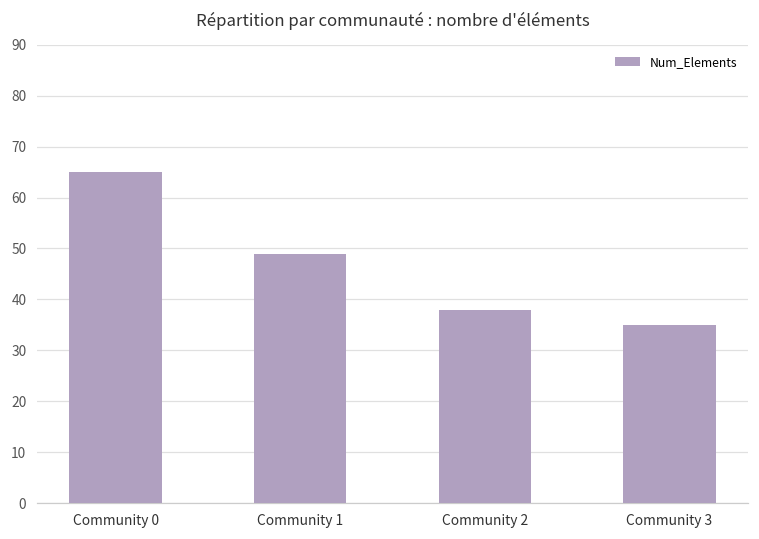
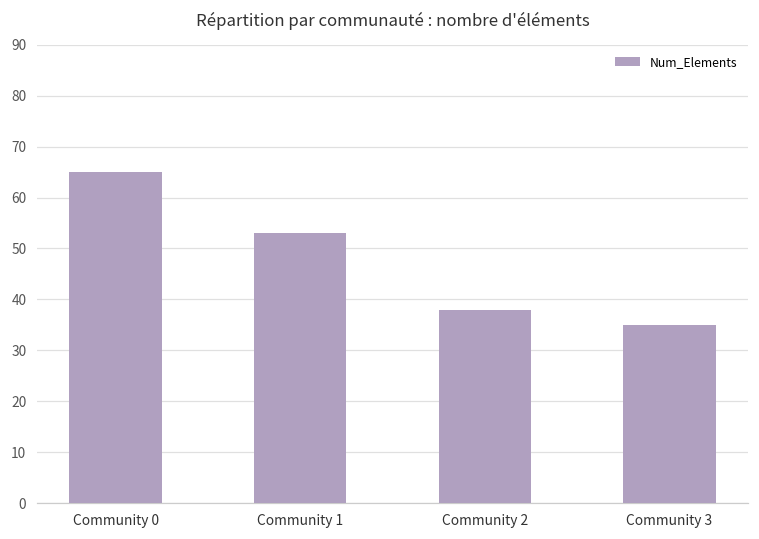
Community 1: 49 -> 53
